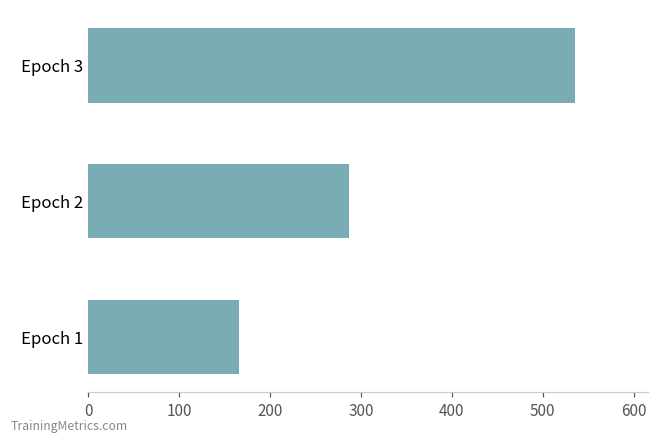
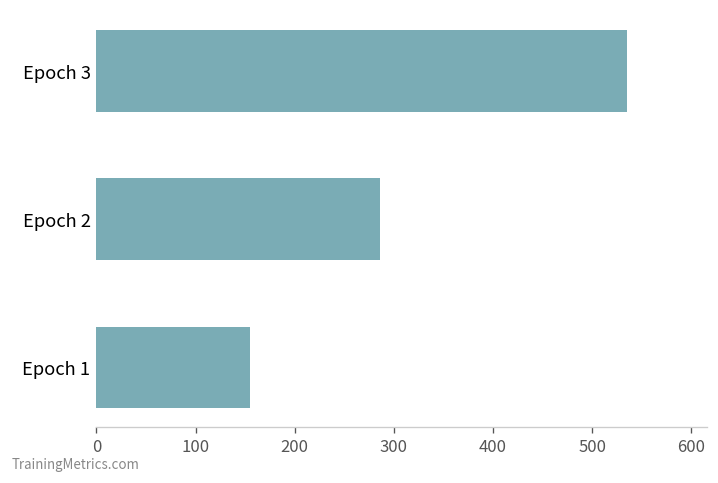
Epoch 1: 170 -> 150
